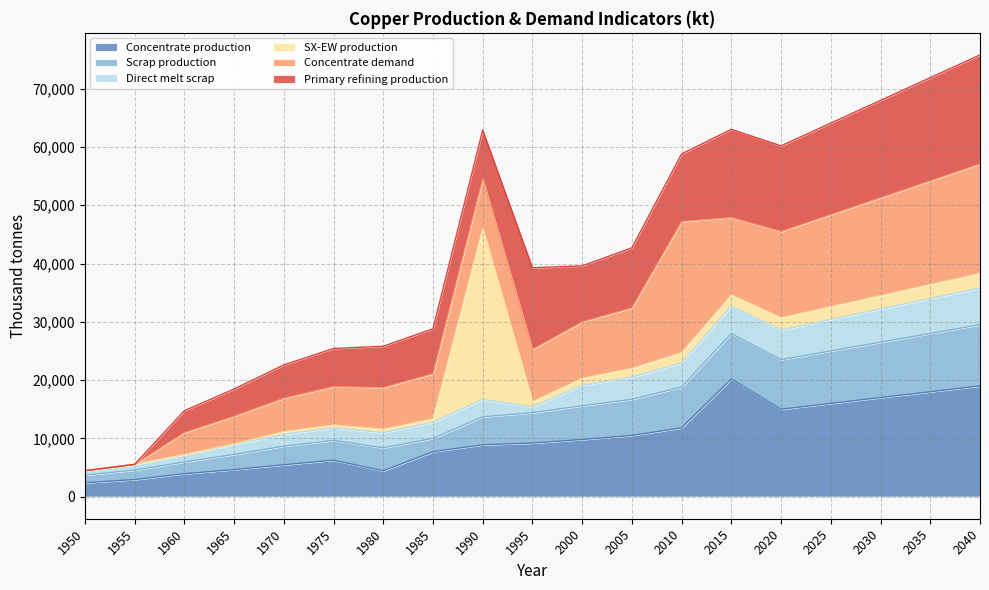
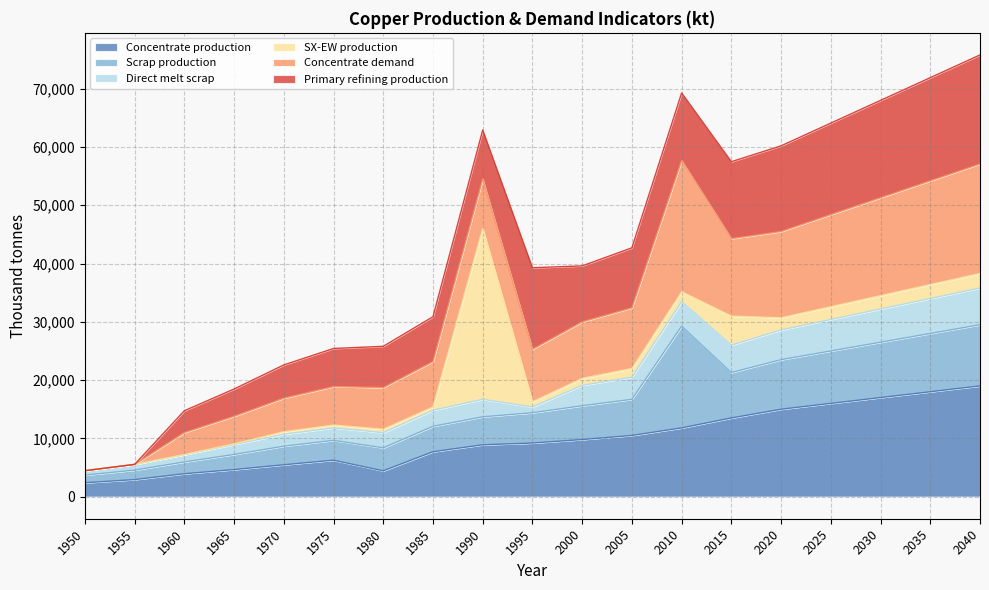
Scrap production, 1985: 2,000 -> 4,000
Scrap production, 2010: 7,000 -> 17,000
Concentrate production, 2015: 20,000 -> 14,000
SX-EW production, 2015: 2,000 -> 5,000
Primary refining production, 2015: 15,000 -> 13,000
